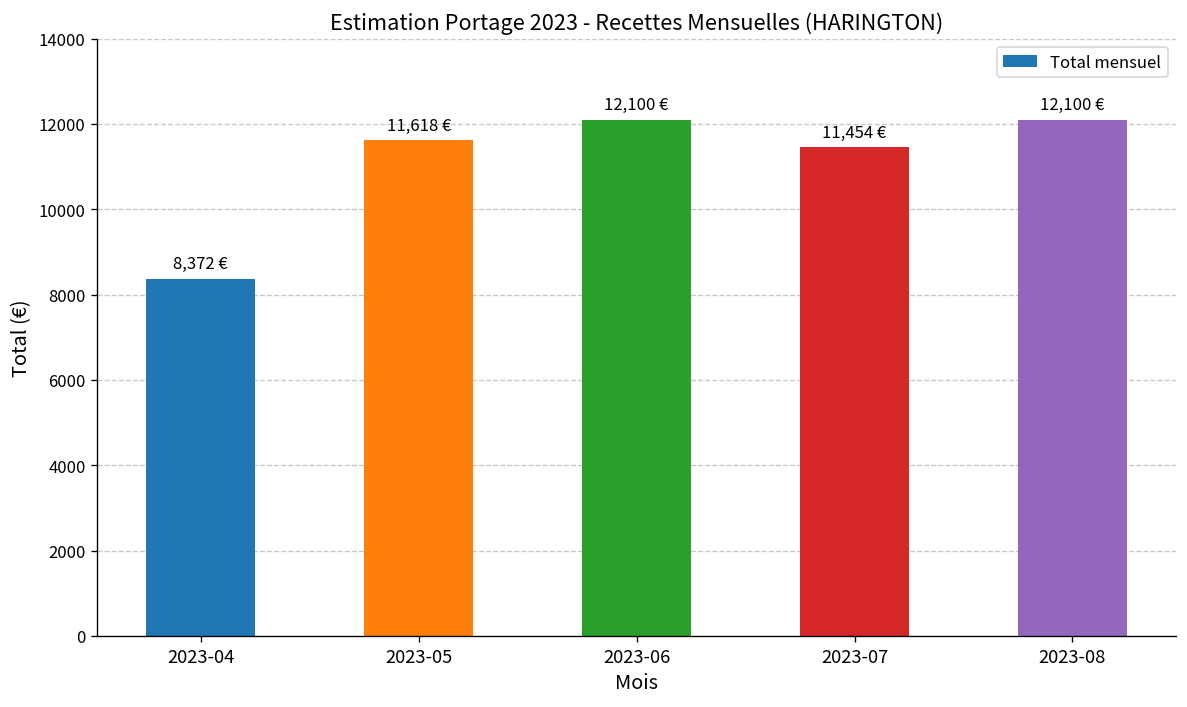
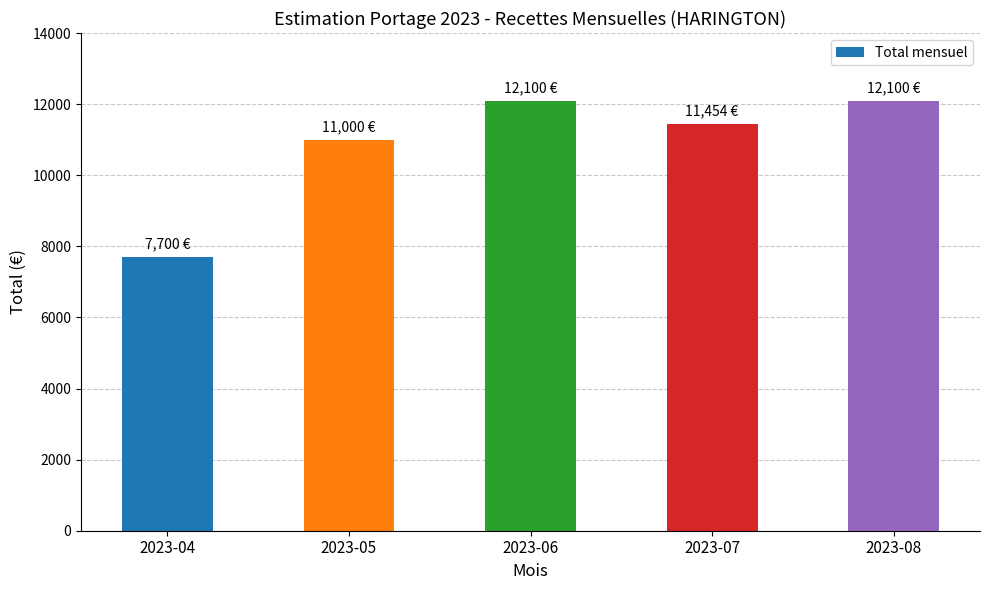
2023-04: 8,372 -> 7,700
2023-05: 11,618 -> 11,000
